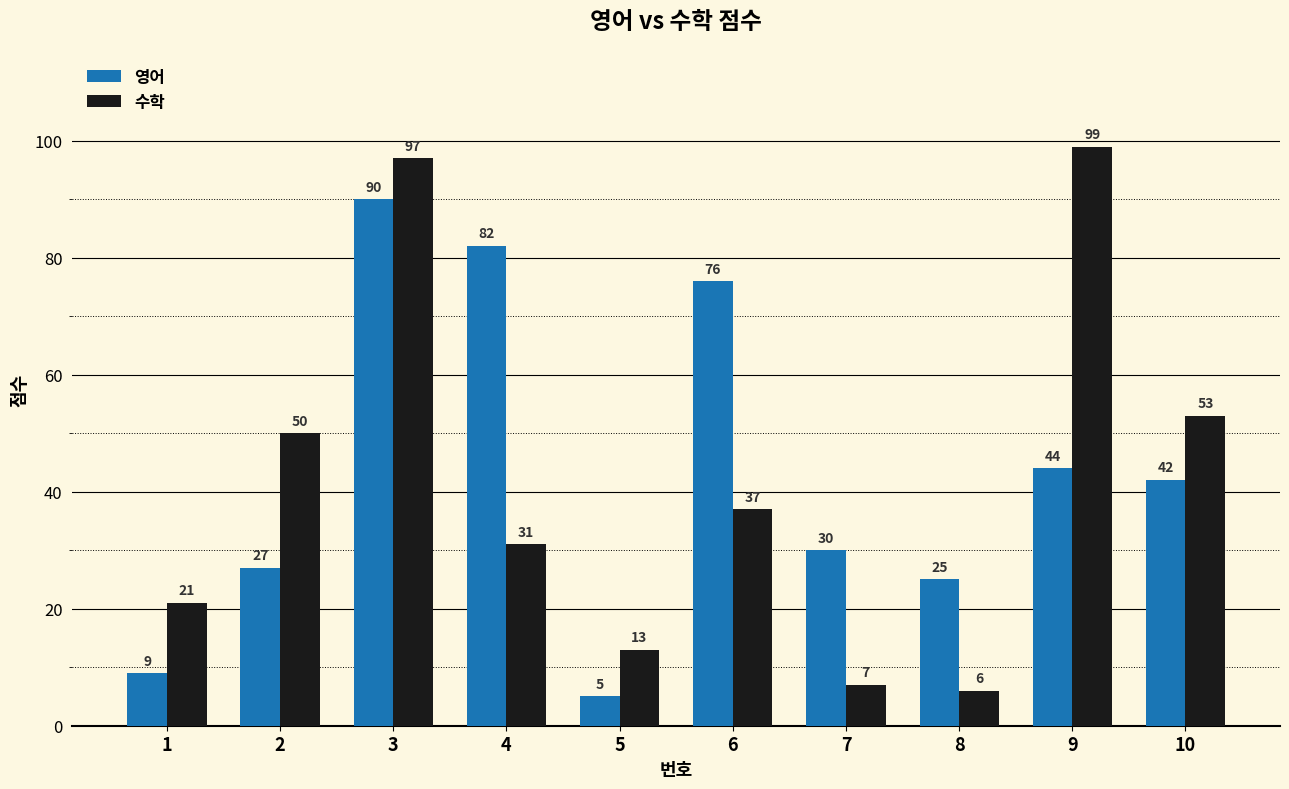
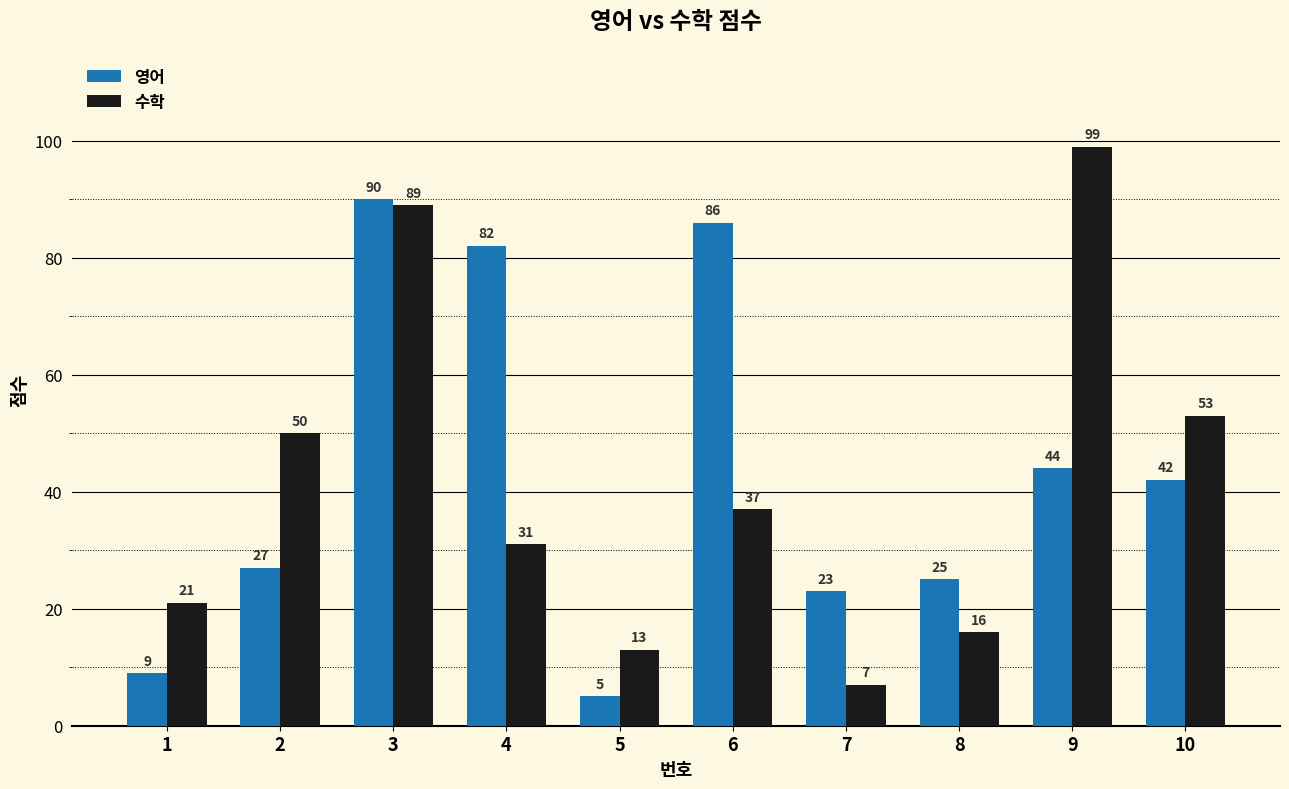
수학, 3: 97 -> 89
영어, 6: 76 -> 86
영어, 7: 30 -> 23
수학, 8: 6 -> 16
